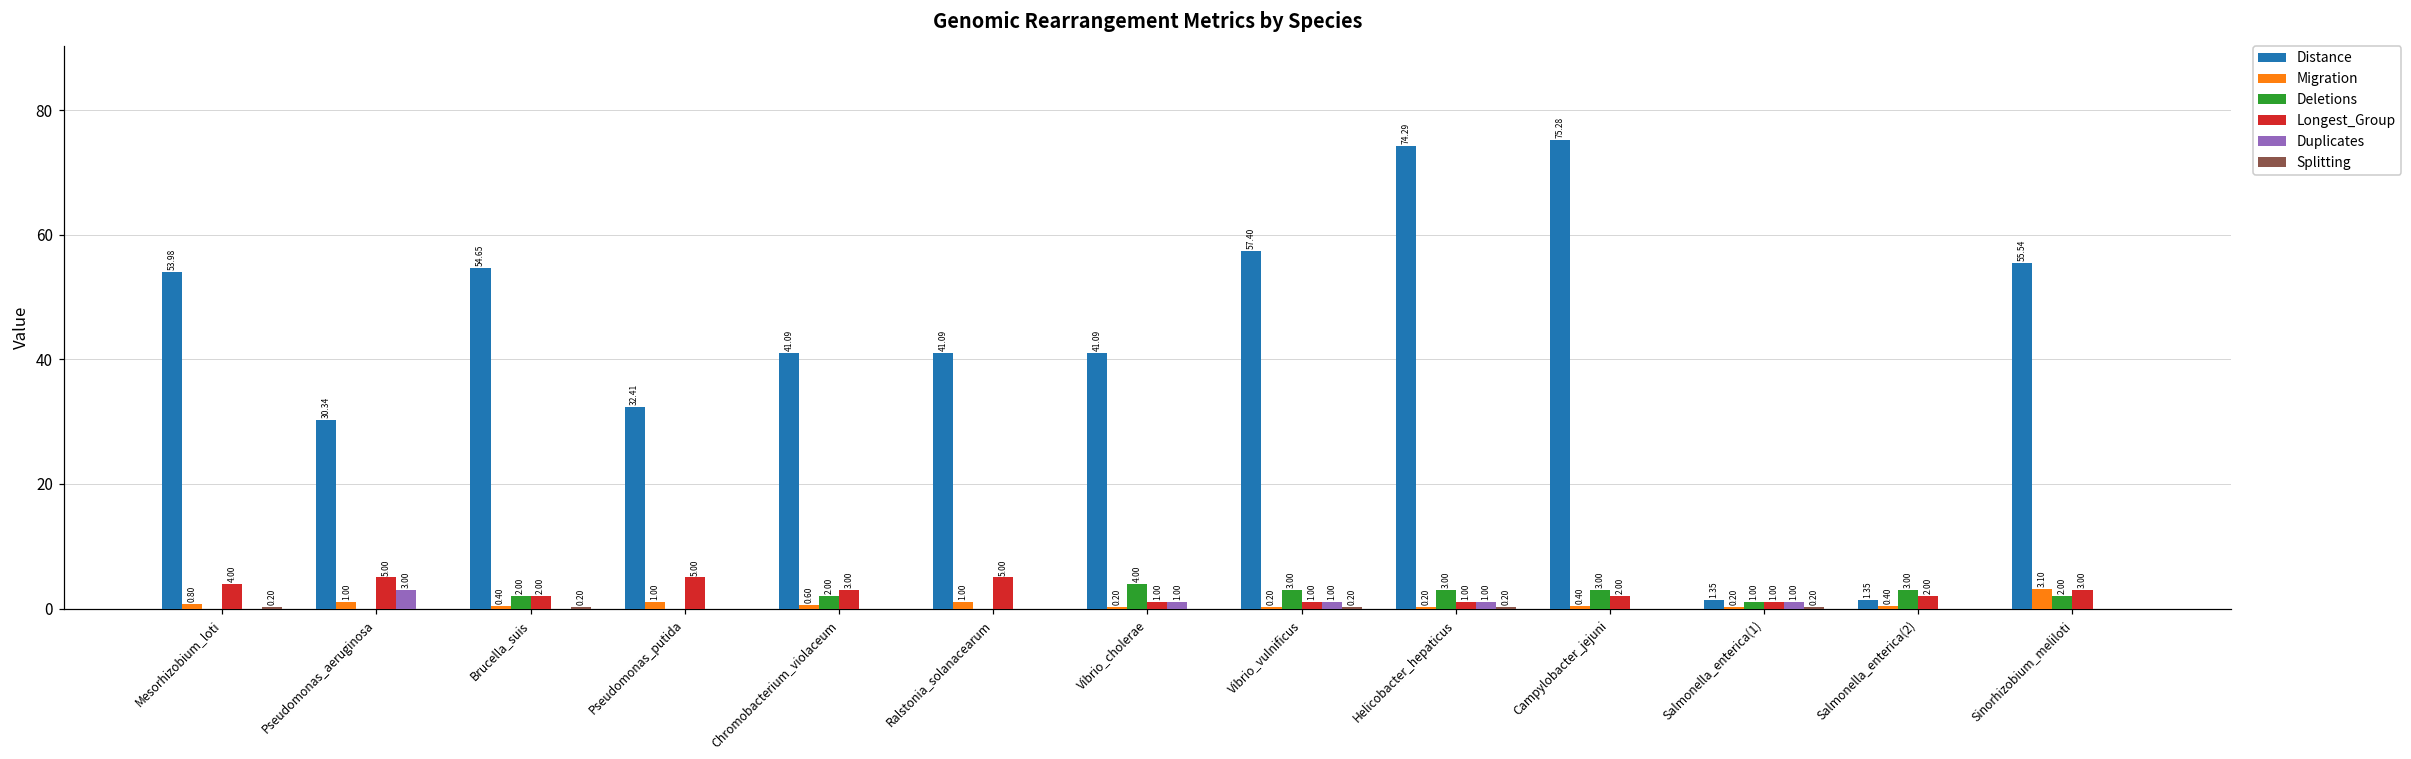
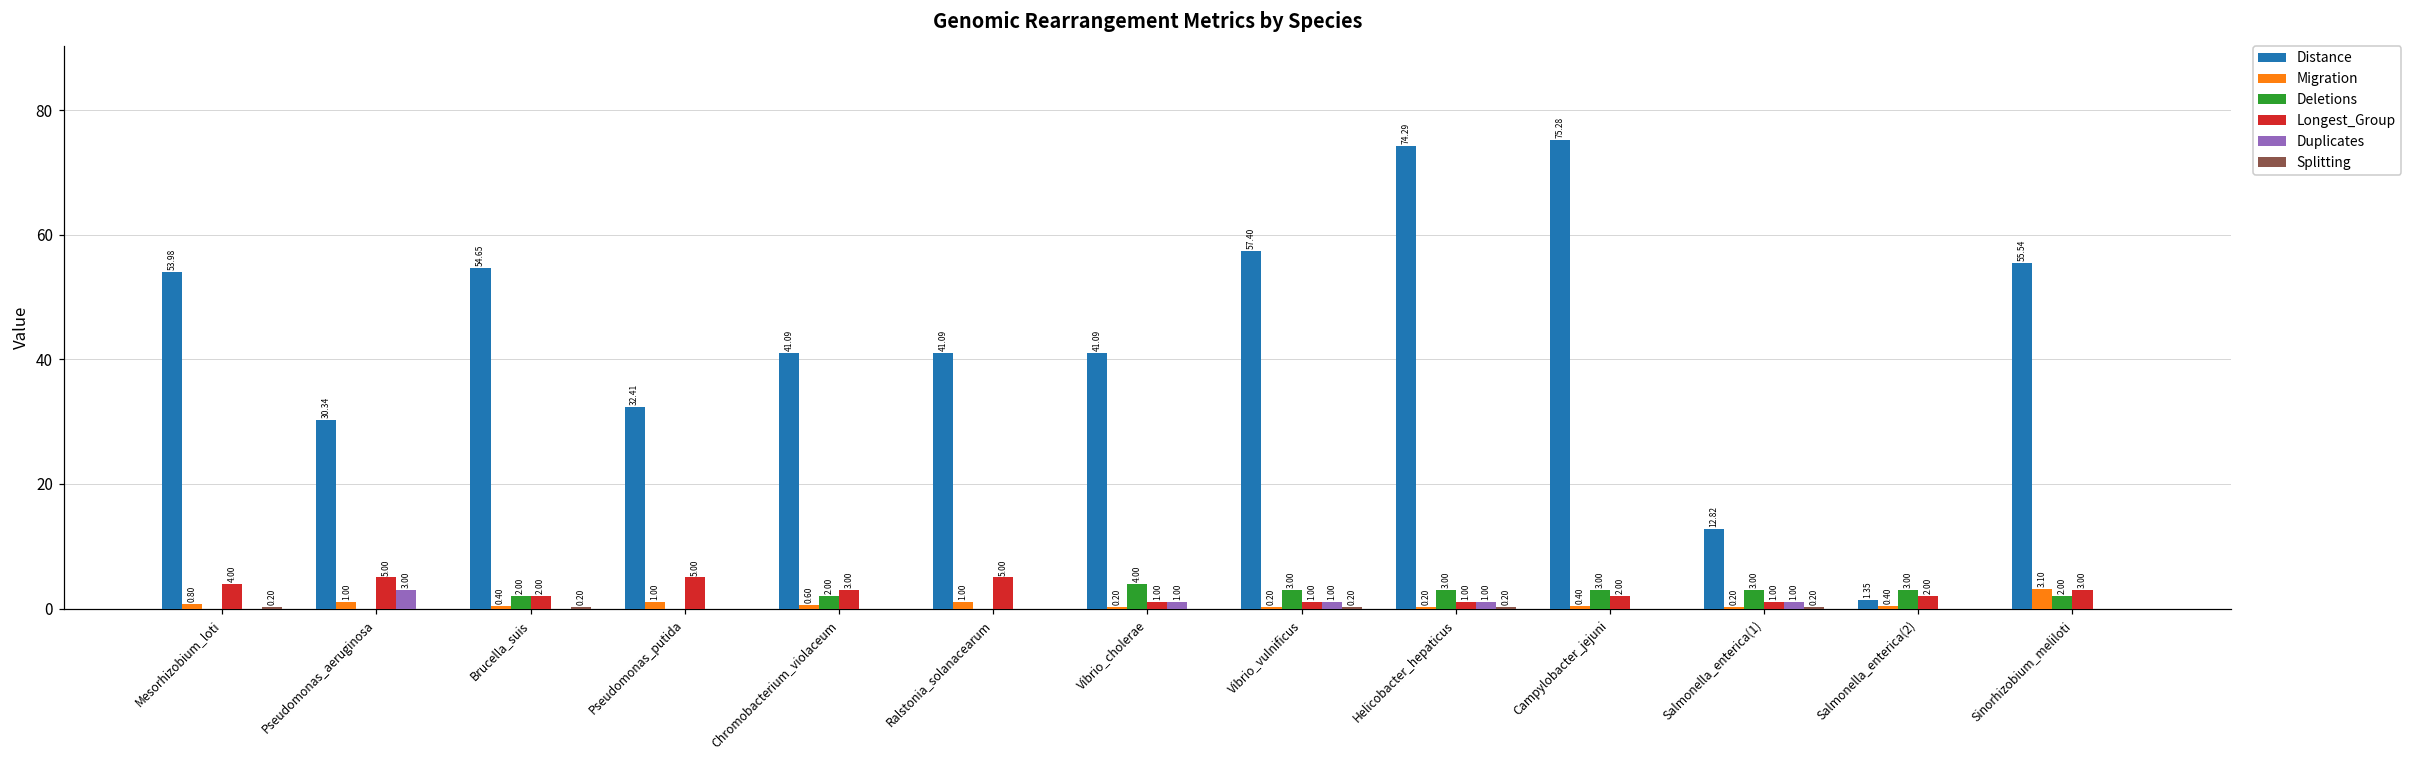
Distance, Salmonella_enterica(1): 1.35 -> 12.82
Deletions, Salmonella_enterica(1): 1.00 -> 3.00
